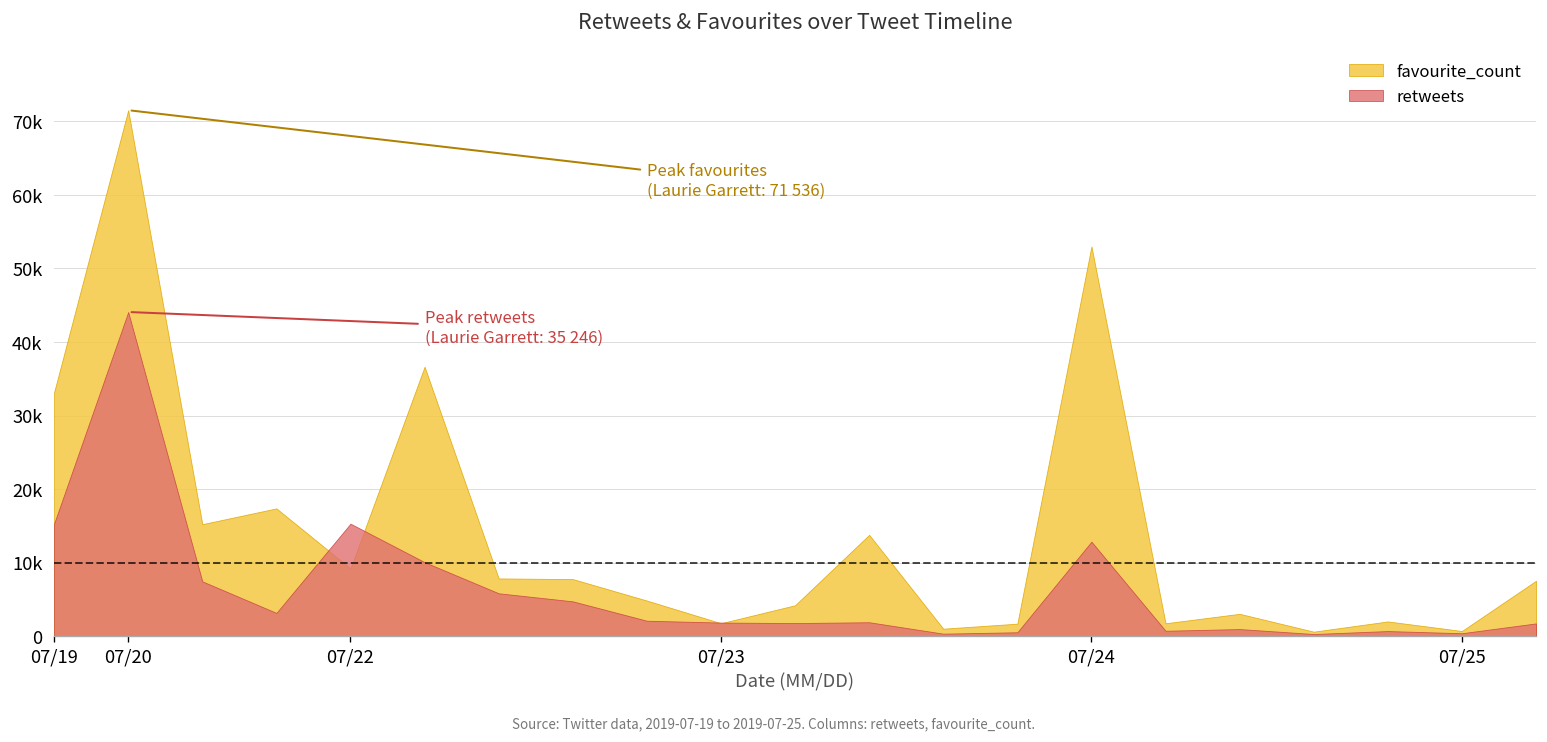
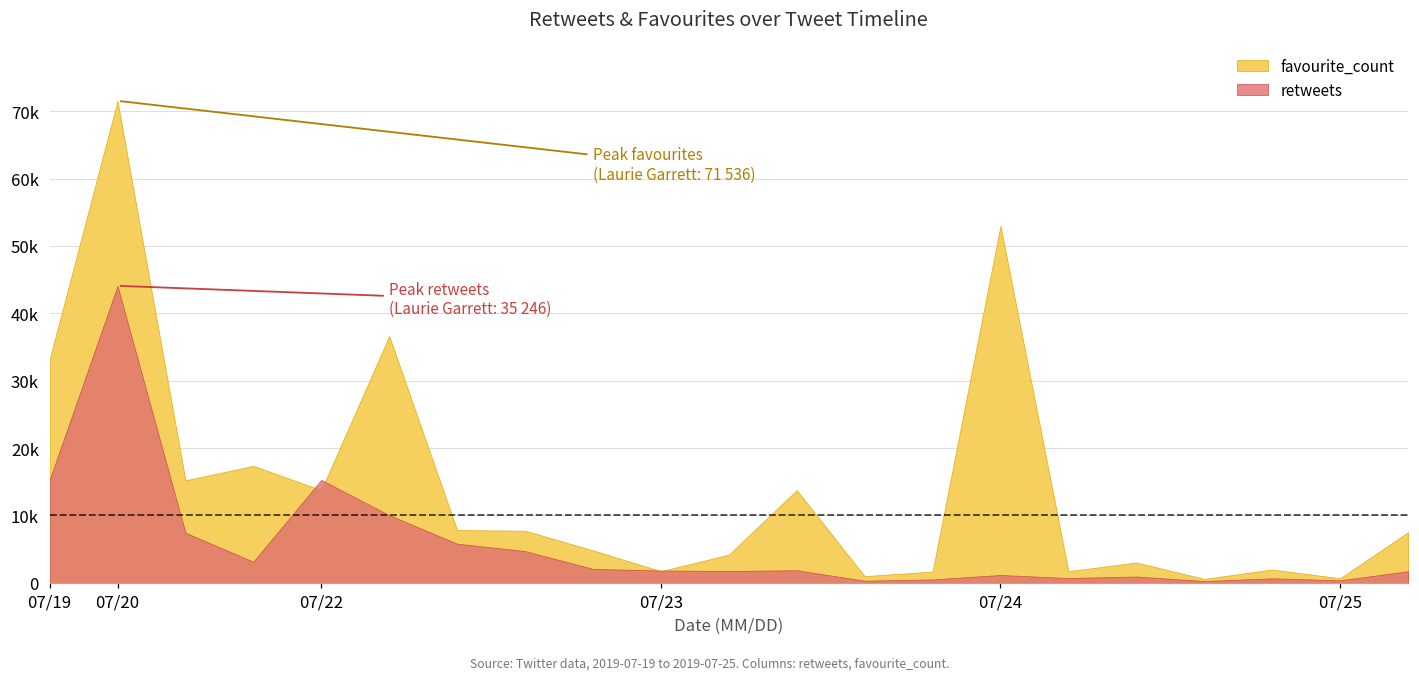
favourite_count, 07/22: 9000 -> 14000
retweets, 07/24: 13000 -> 1000
